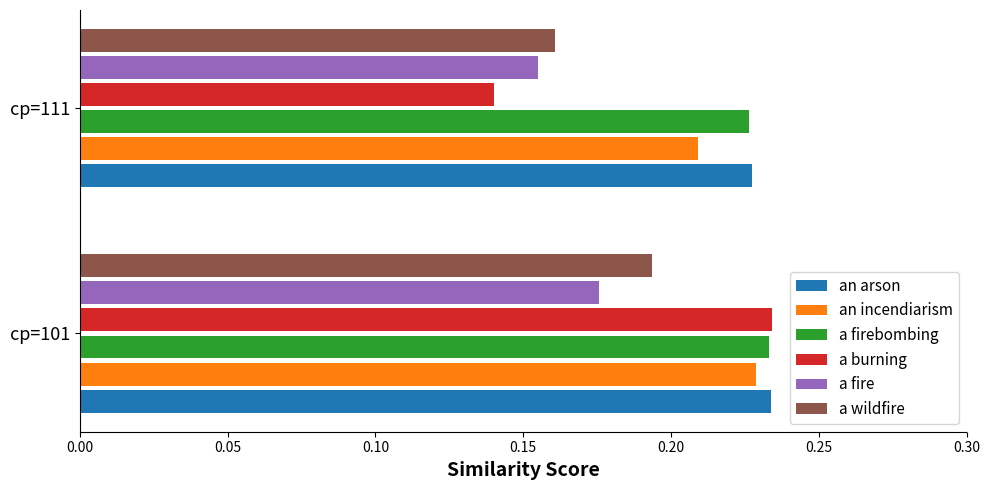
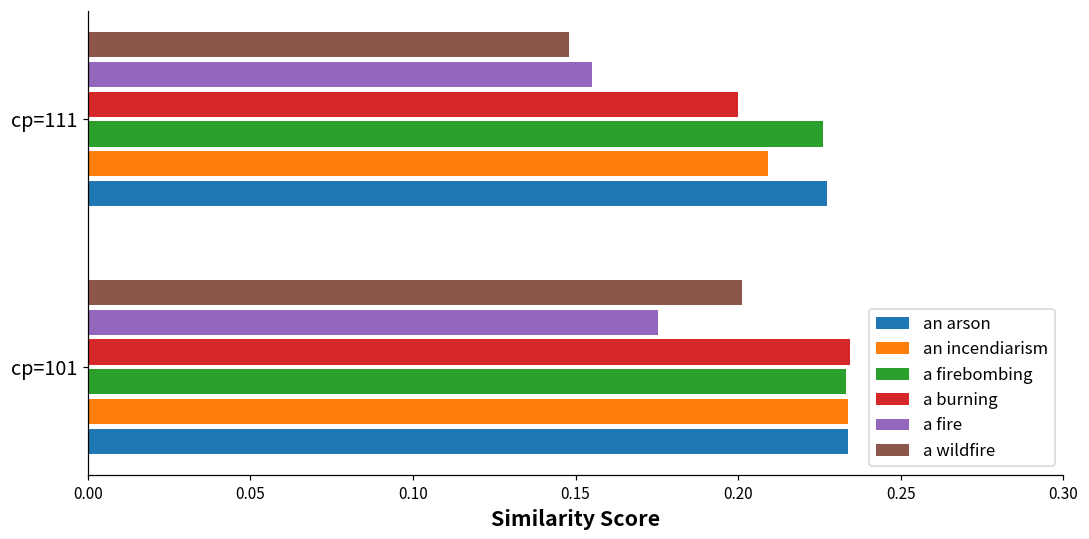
a wildfire, cp=111: 0.161 -> 0.148
a burning, cp=111: 0.140 -> 0.200
a wildfire, cp=101: 0.194 -> 0.201
an incendiarism, cp=101: 0.229 -> 0.234
